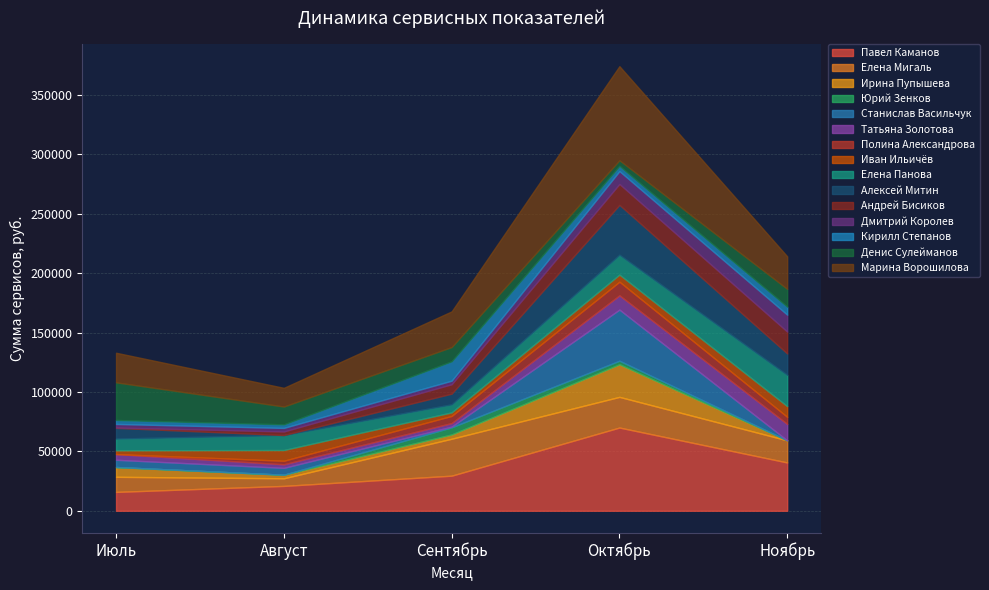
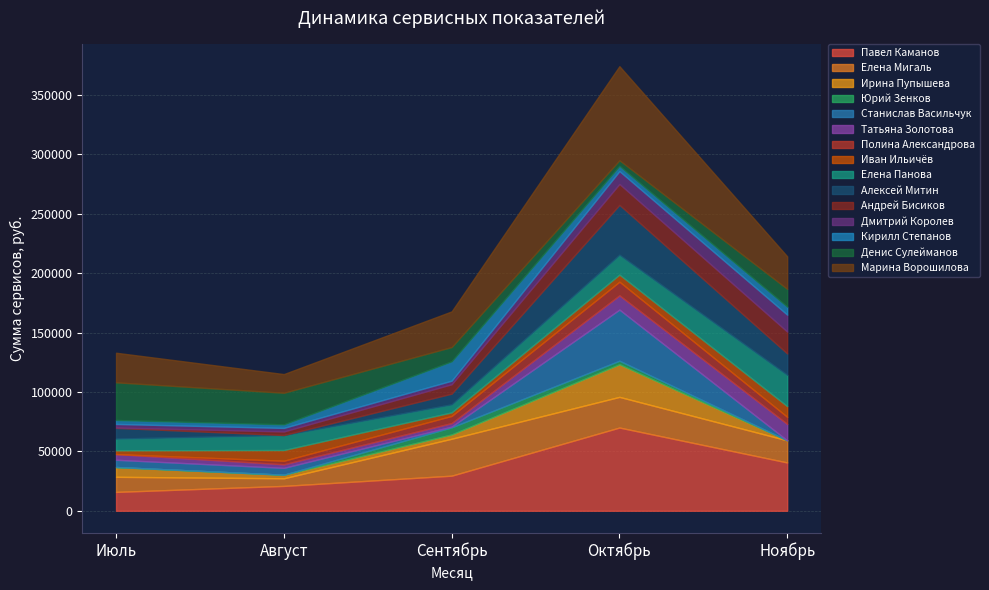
Денис Сулейманов, Август: 15000 -> 27000
